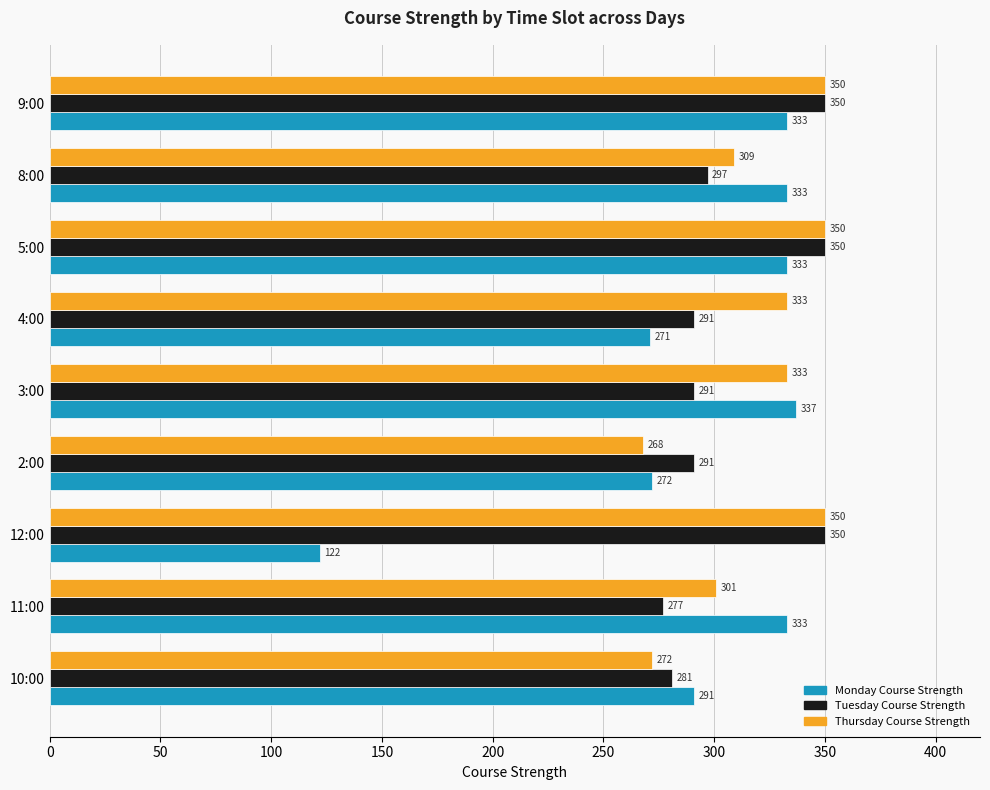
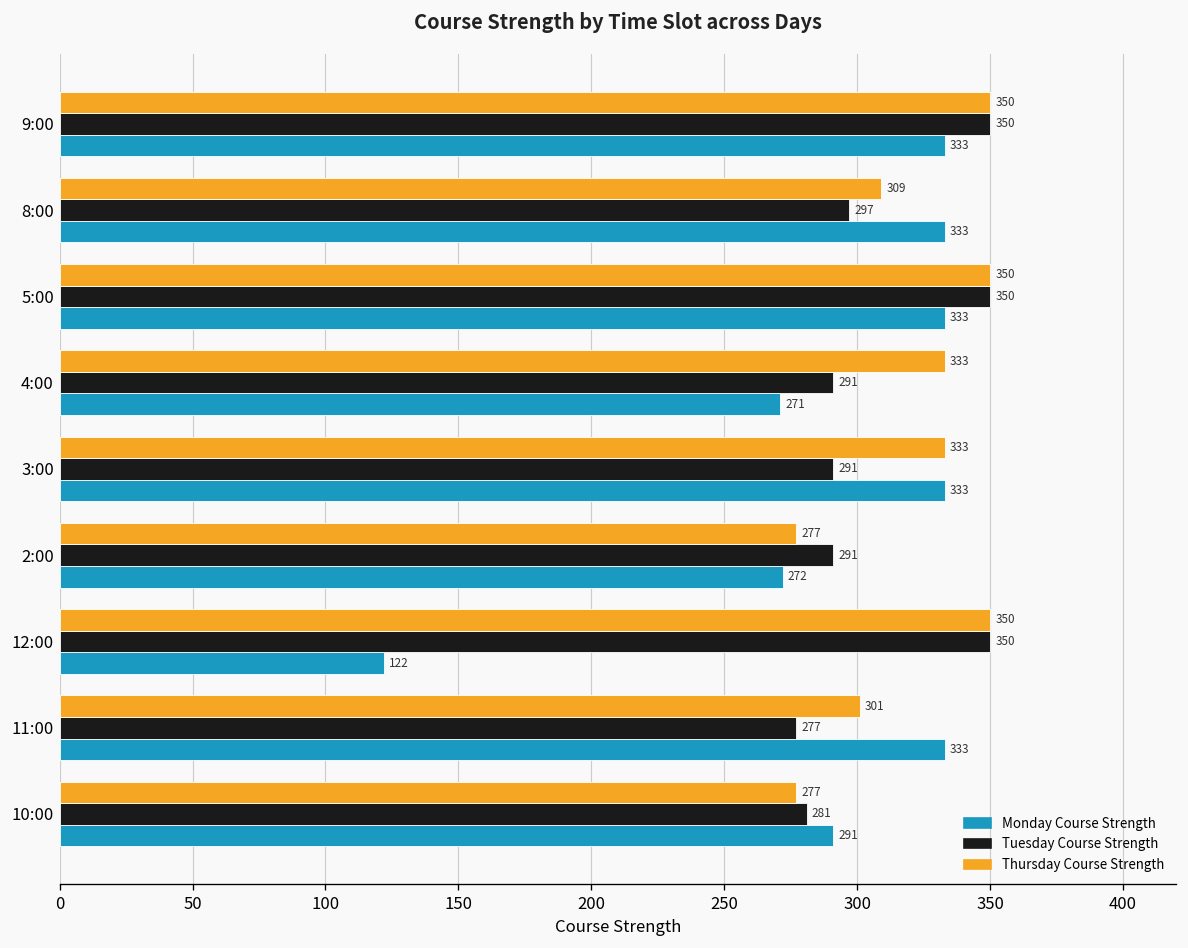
Monday Course Strength, 3:00: 337 -> 333
Thursday Course Strength, 2:00: 268 -> 277
Thursday Course Strength, 10:00: 272 -> 277
